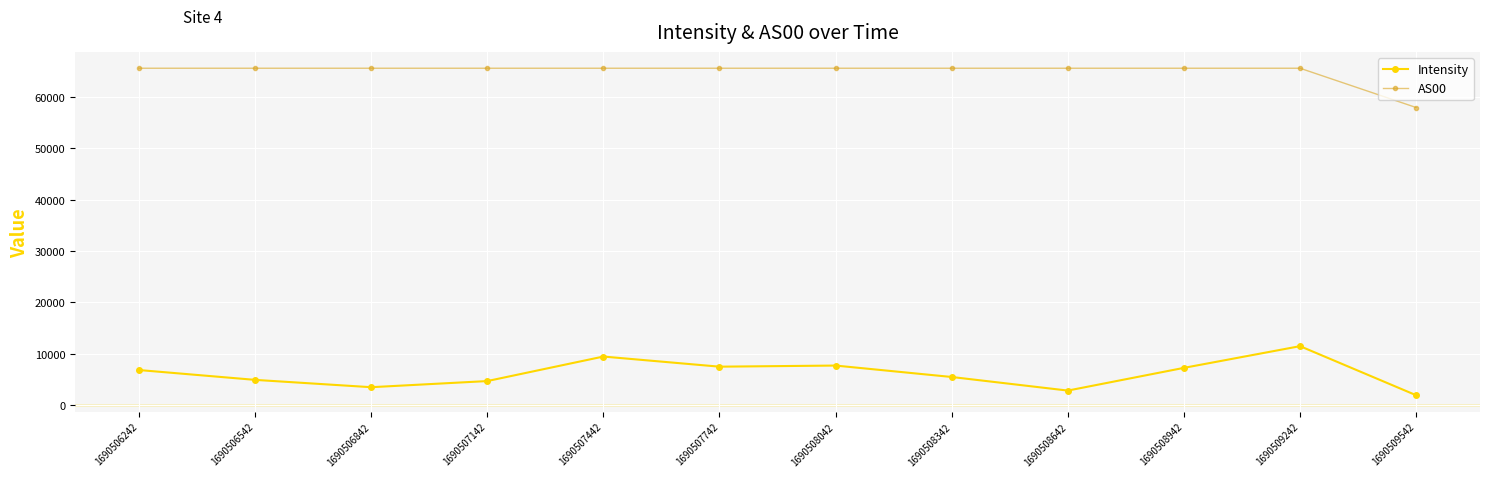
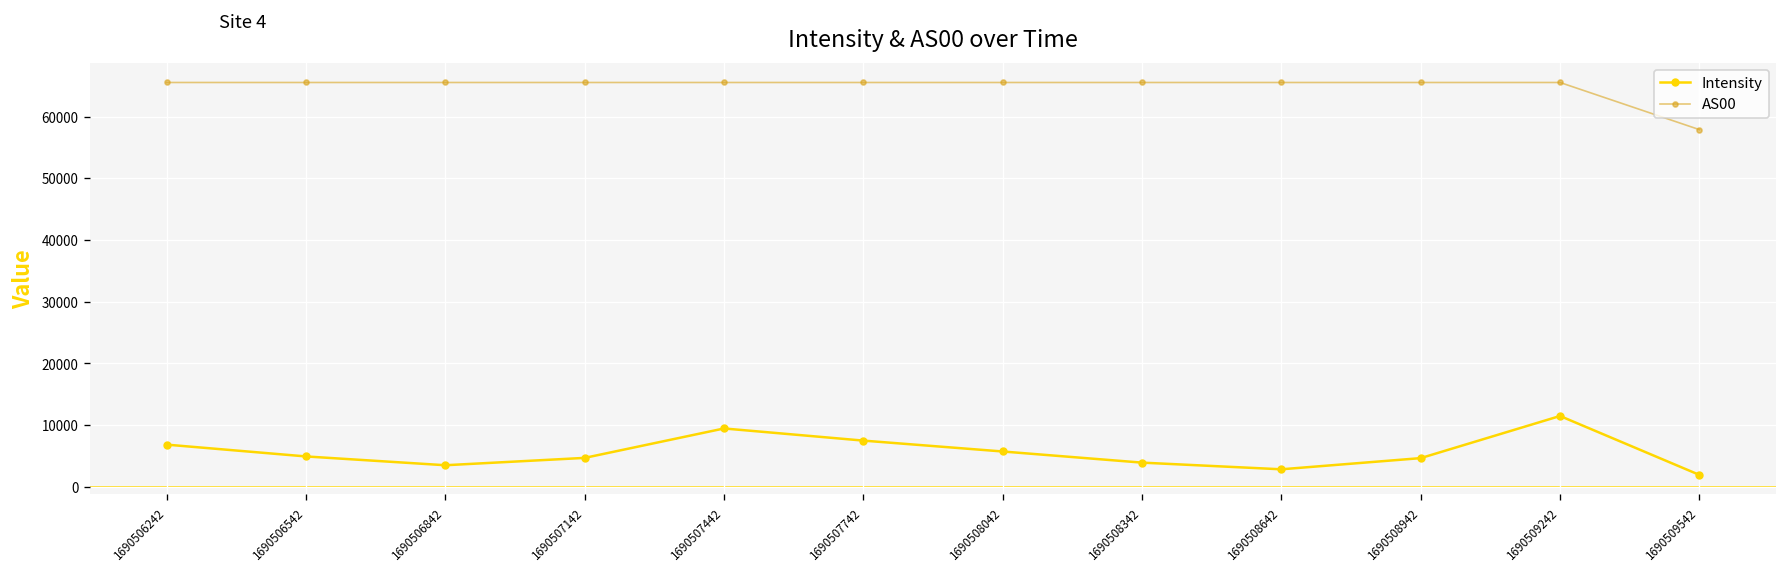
Intensity, 1690508042: 8000 -> 6000
Intensity, 1690508342: 5000 -> 4000
Intensity, 1690508942: 7000 -> 5000
